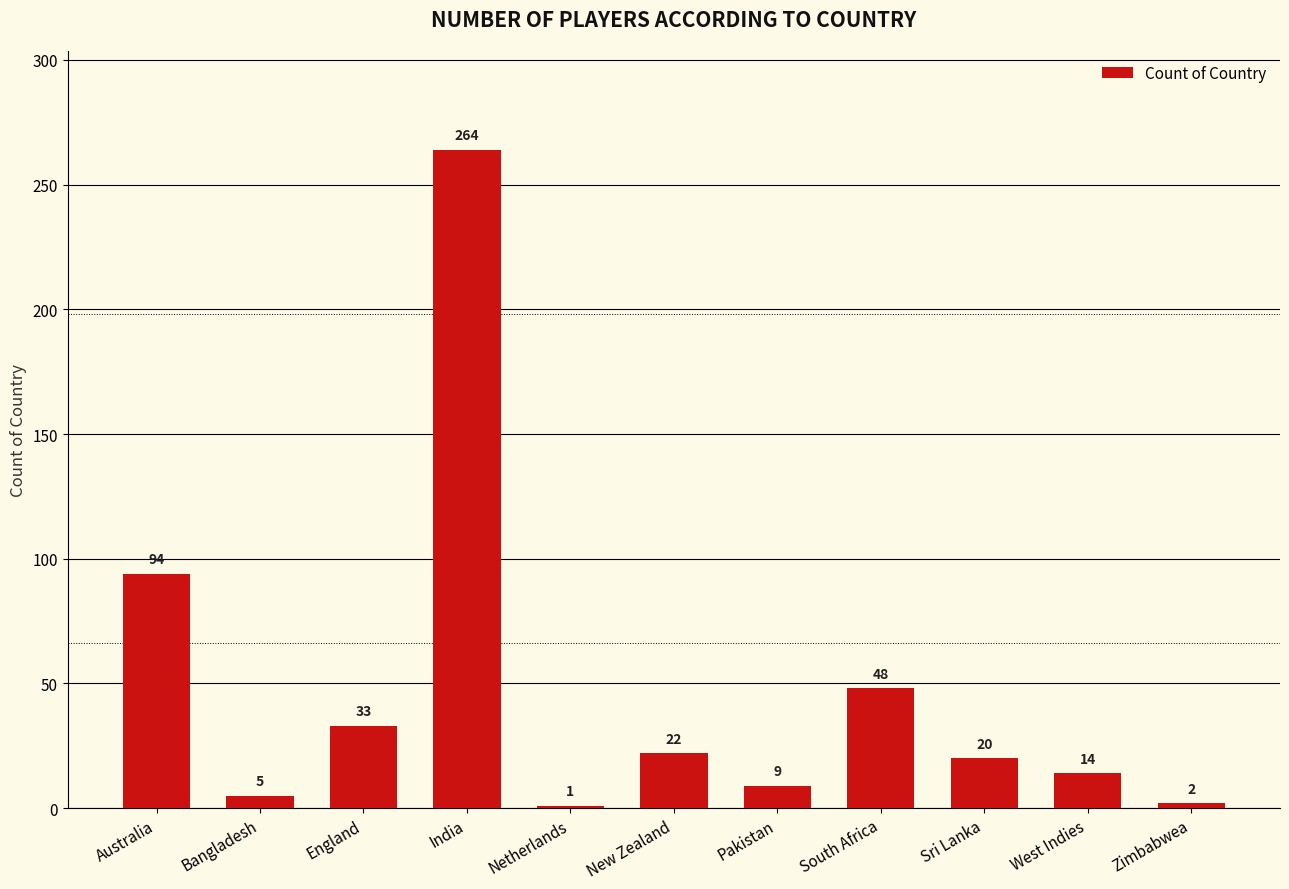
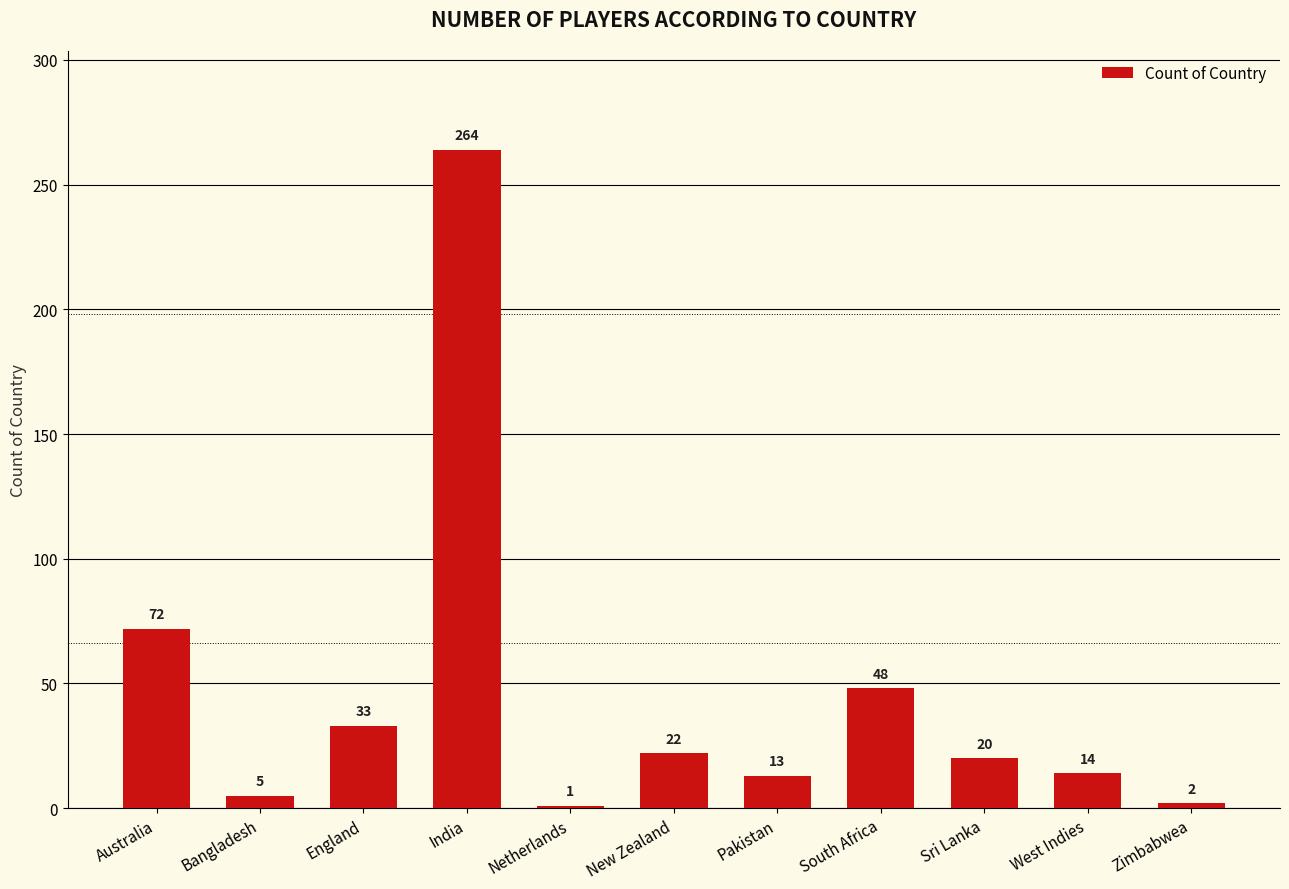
Australia: 94 -> 72
Pakistan: 9 -> 13
